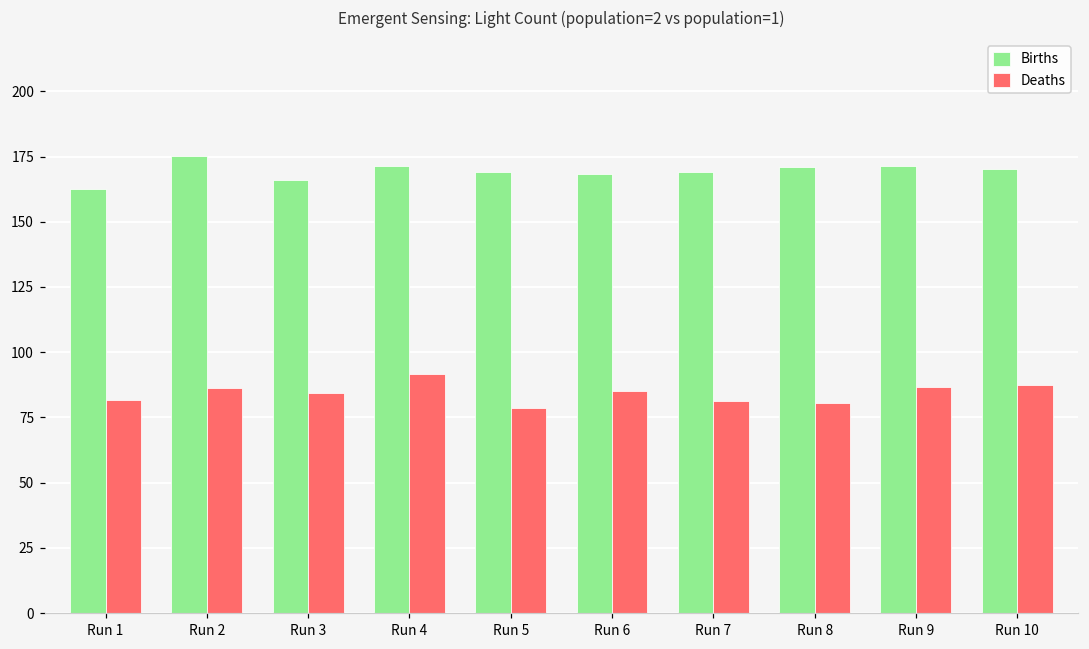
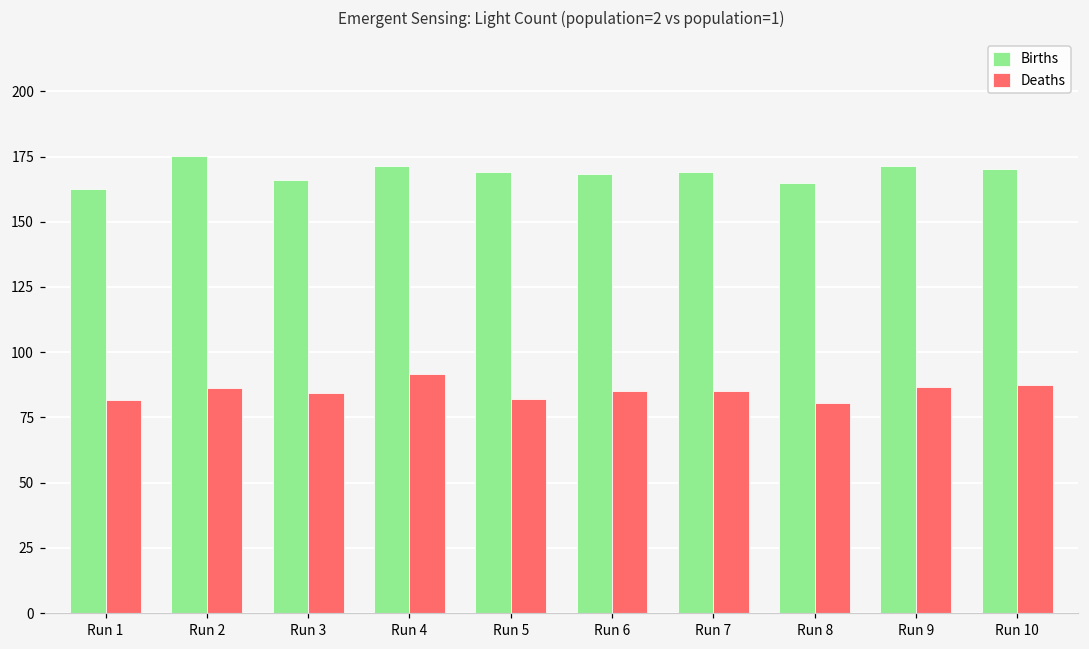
Deaths, Run 5: 79 -> 82
Deaths, Run 7: 81 -> 85
Births, Run 8: 171 -> 165
